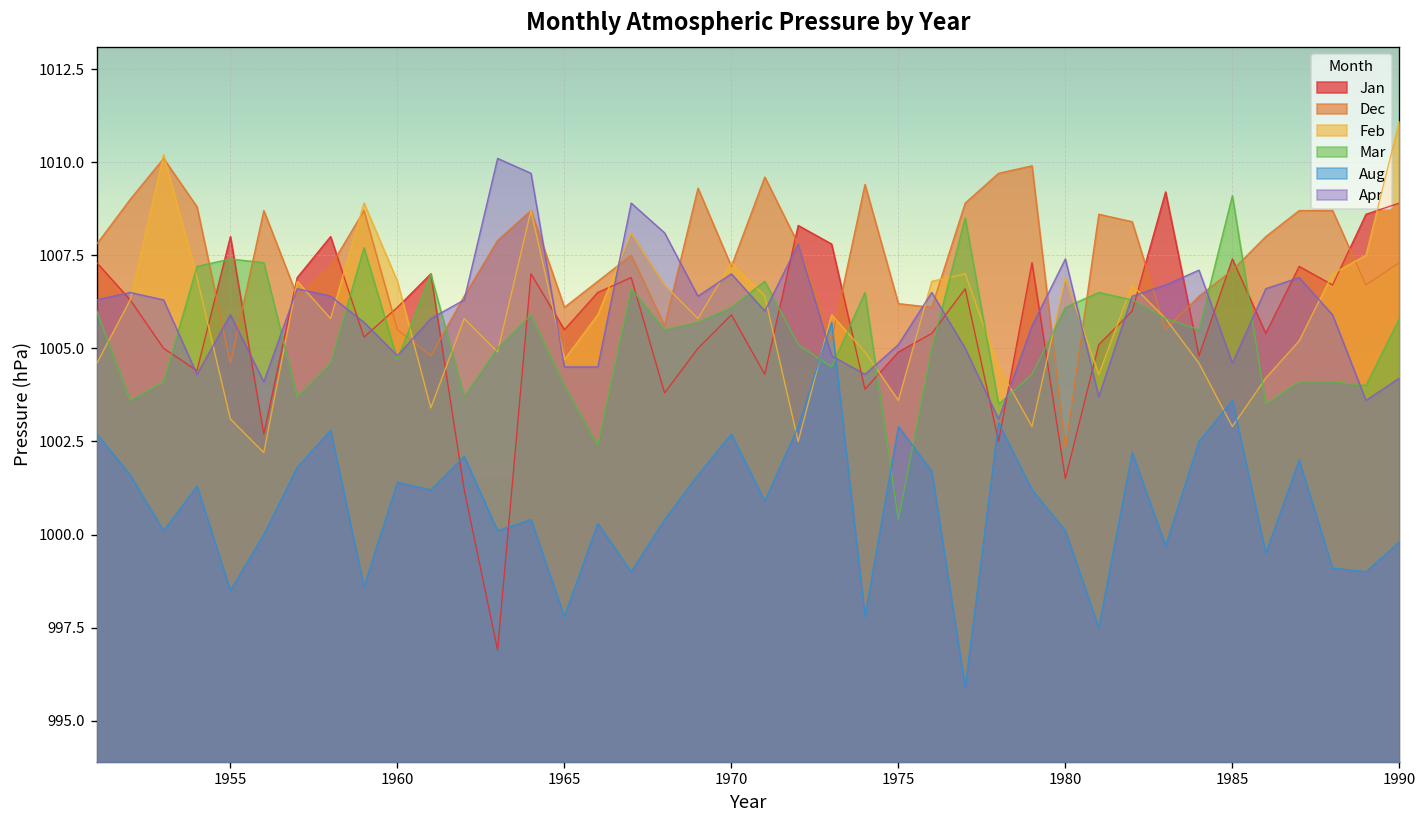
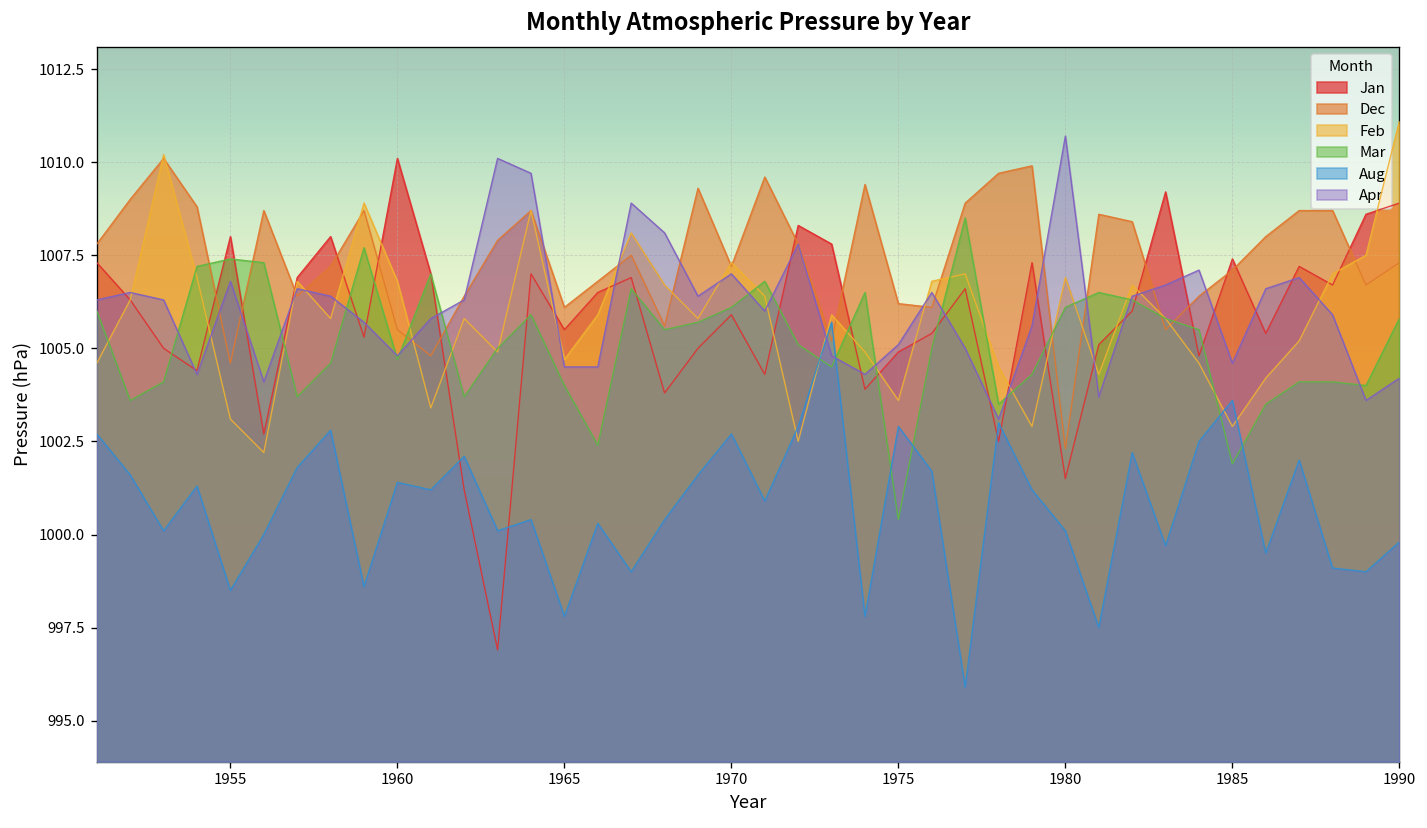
Apr, 1955: 1005.9 -> 1006.8
Jan, 1960: 1006.1 -> 1010.1
Apr, 1980: 1007.4 -> 1010.7
Mar, 1985: 1009.1 -> 1001.9
